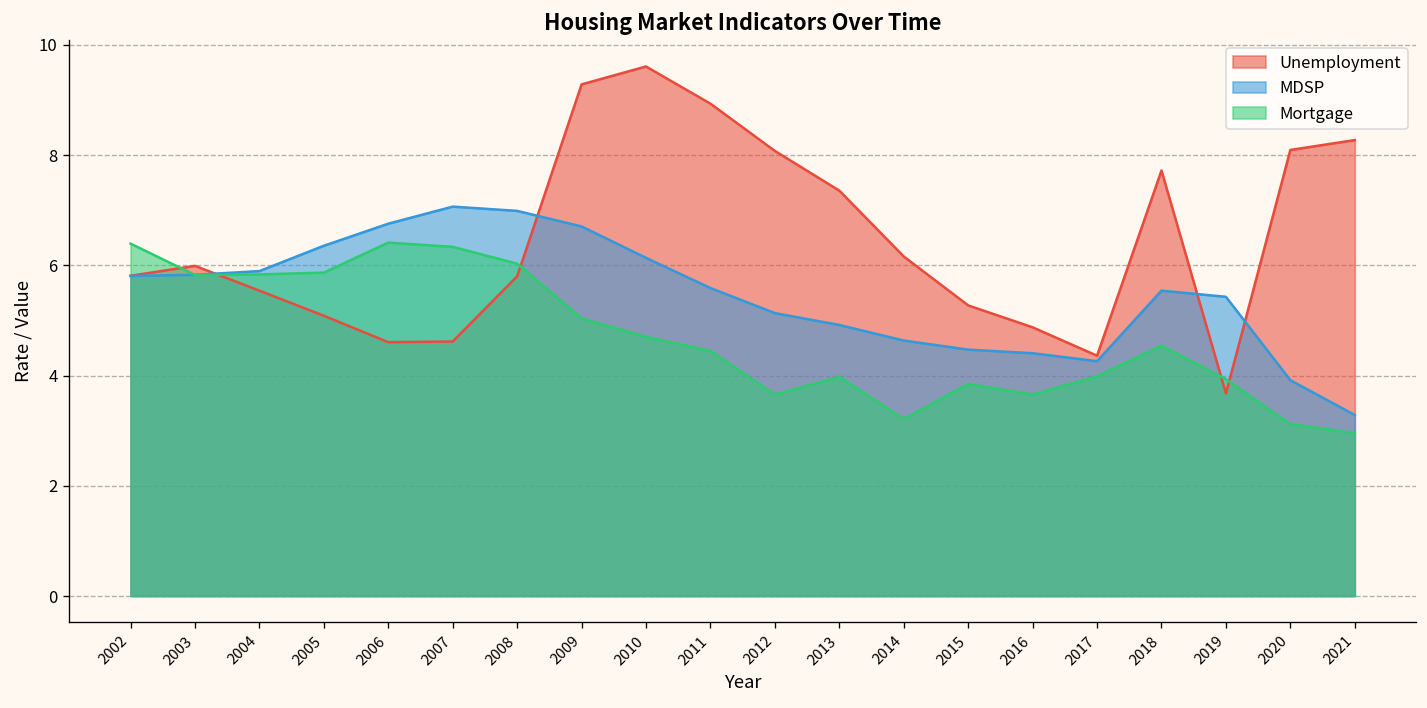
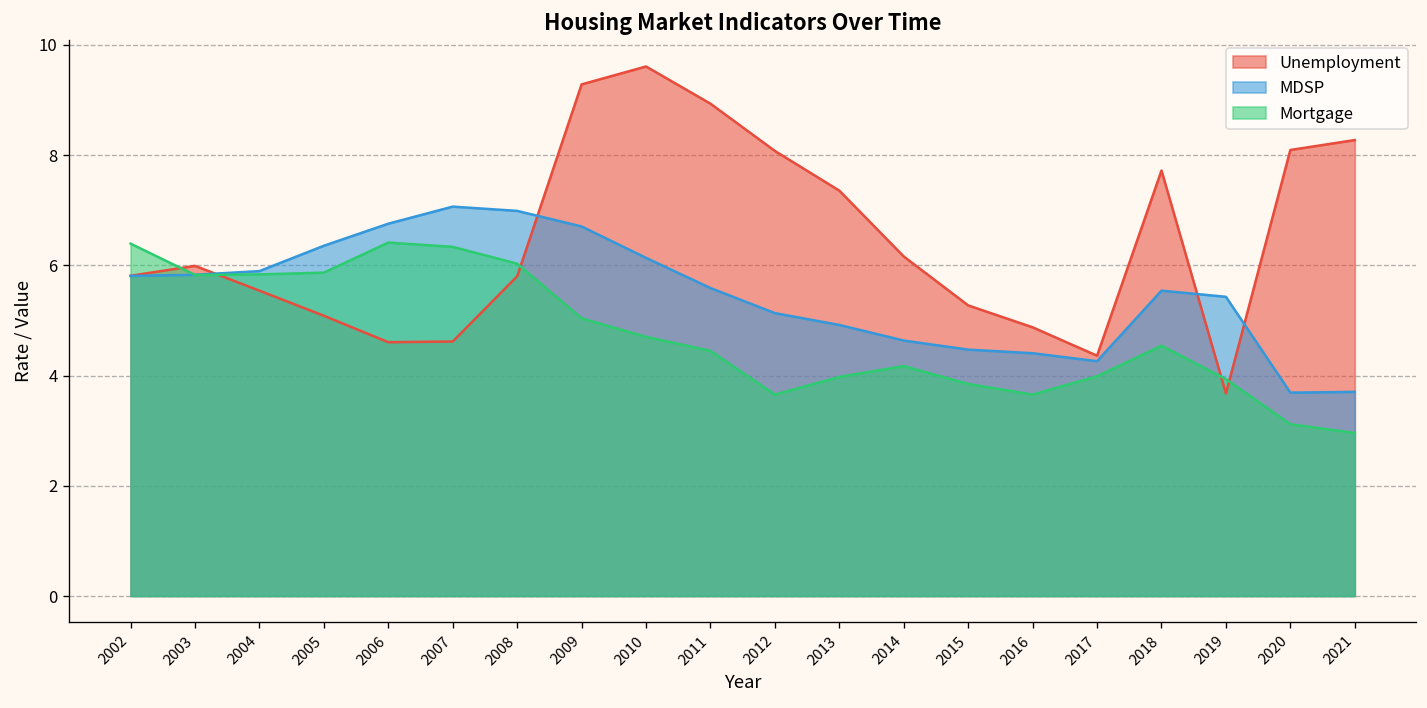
Mortgage, 2014: 3.2 -> 4.2
MDSP, 2020: 3.9 -> 3.7
MDSP, 2021: 3.3 -> 3.7
